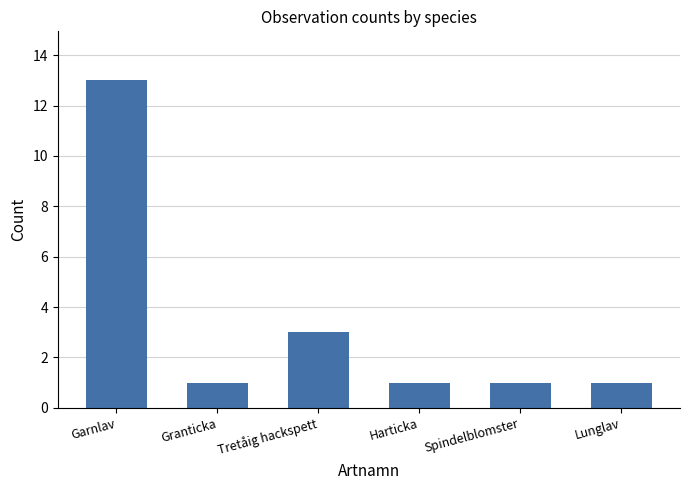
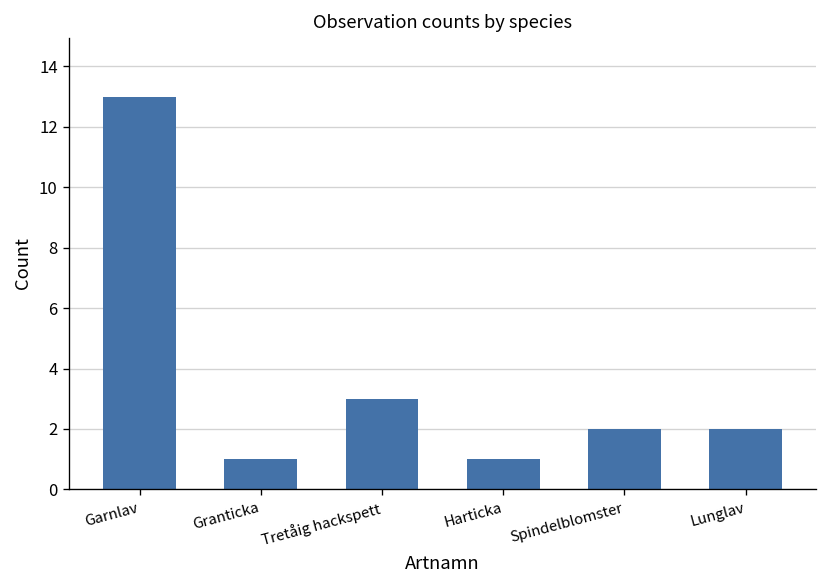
Spindelblomster: 1 -> 2
Lunglav: 1 -> 2
